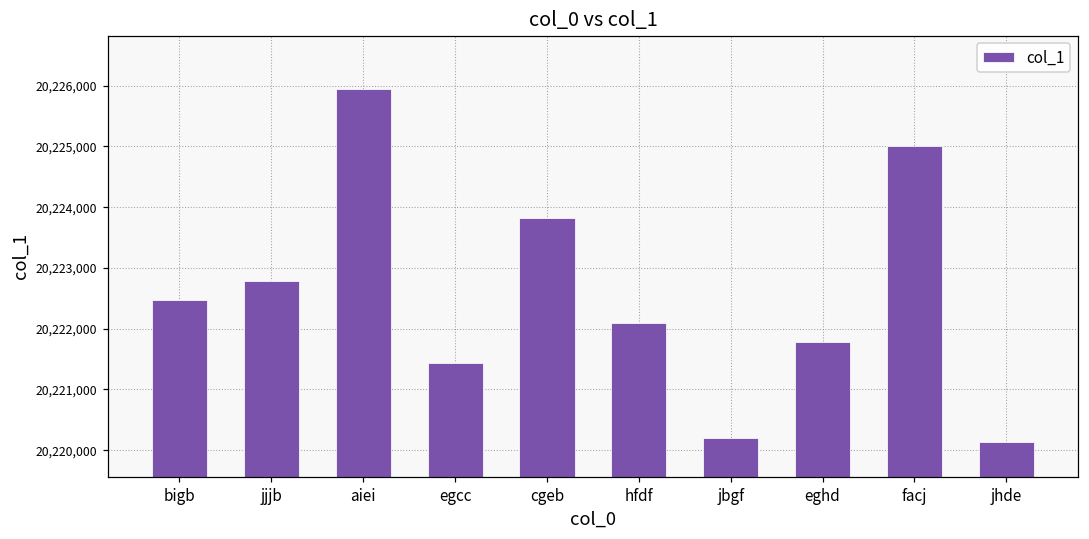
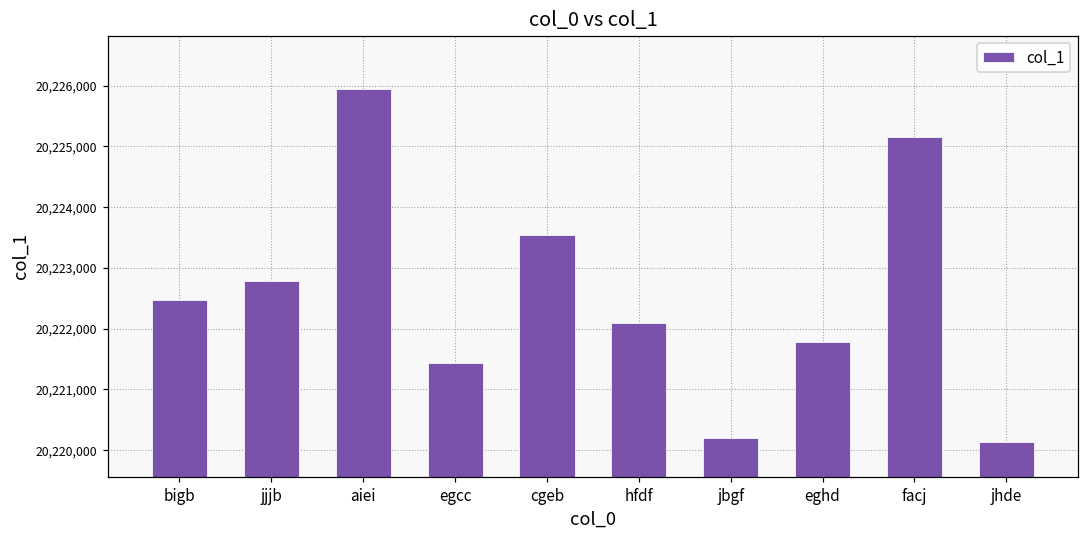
cgeb: 20,223,800 -> 20,223,500
facj: 20,225,000 -> 20,225,200
